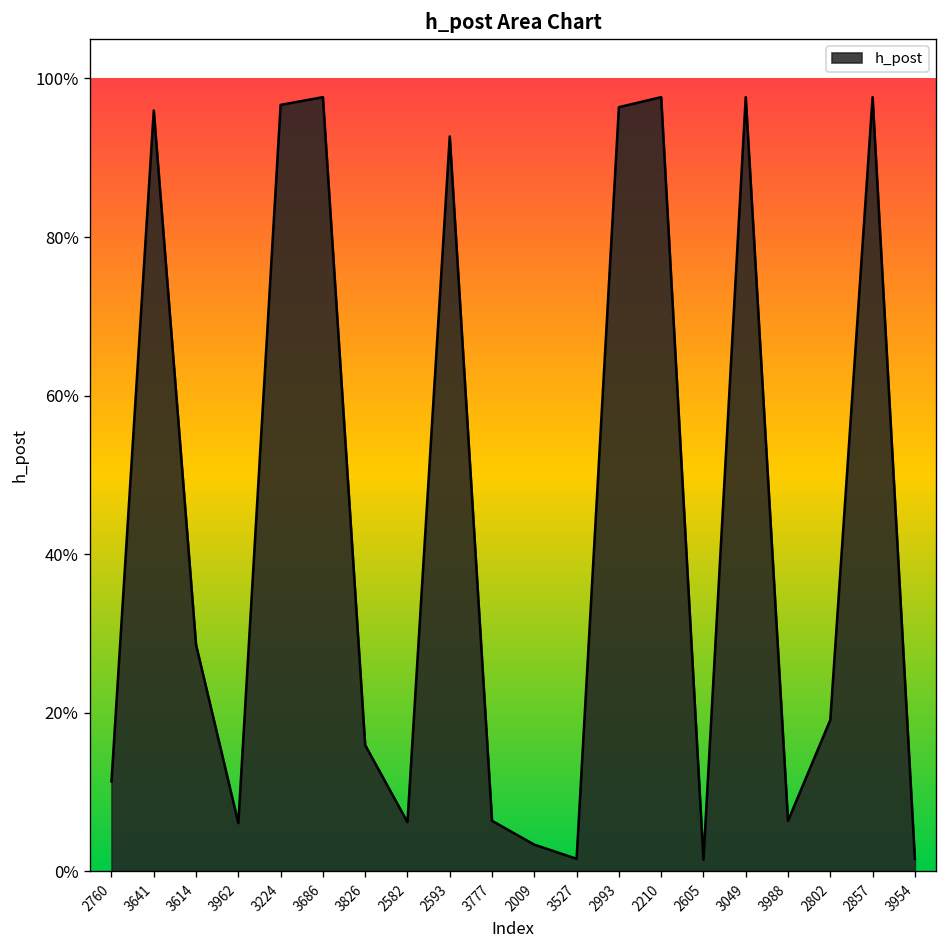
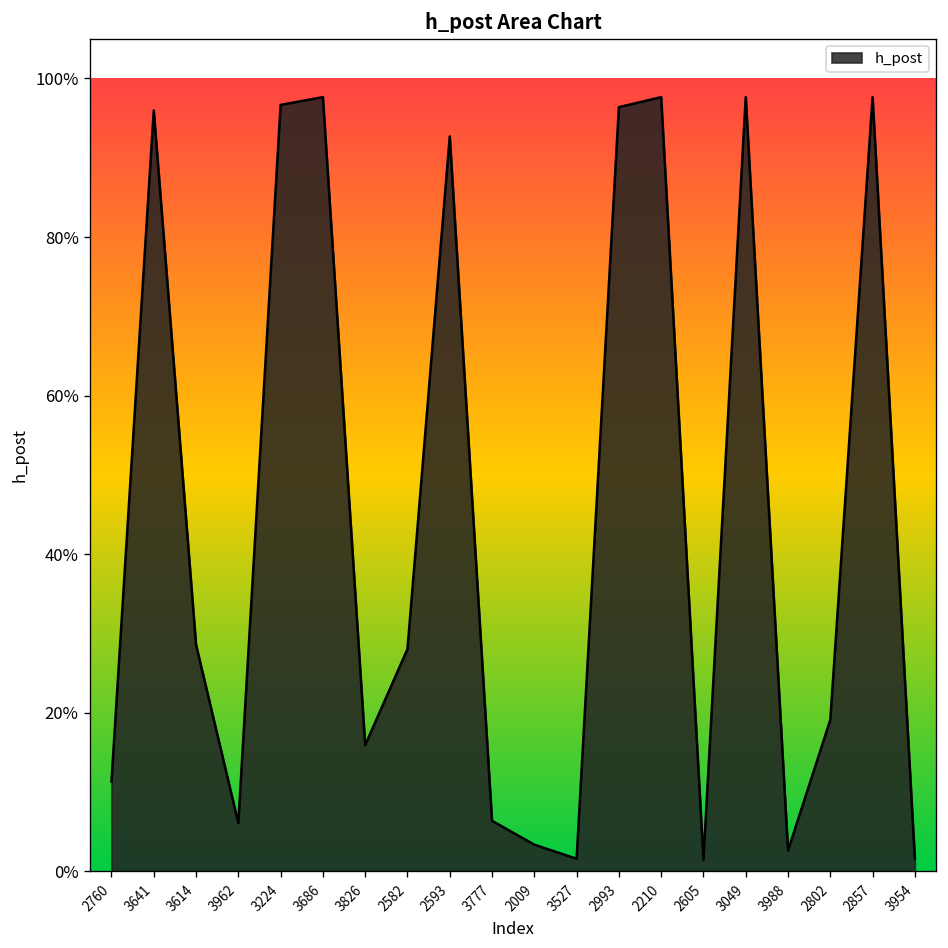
2582: 6% -> 28%
3988: 6% -> 3%
